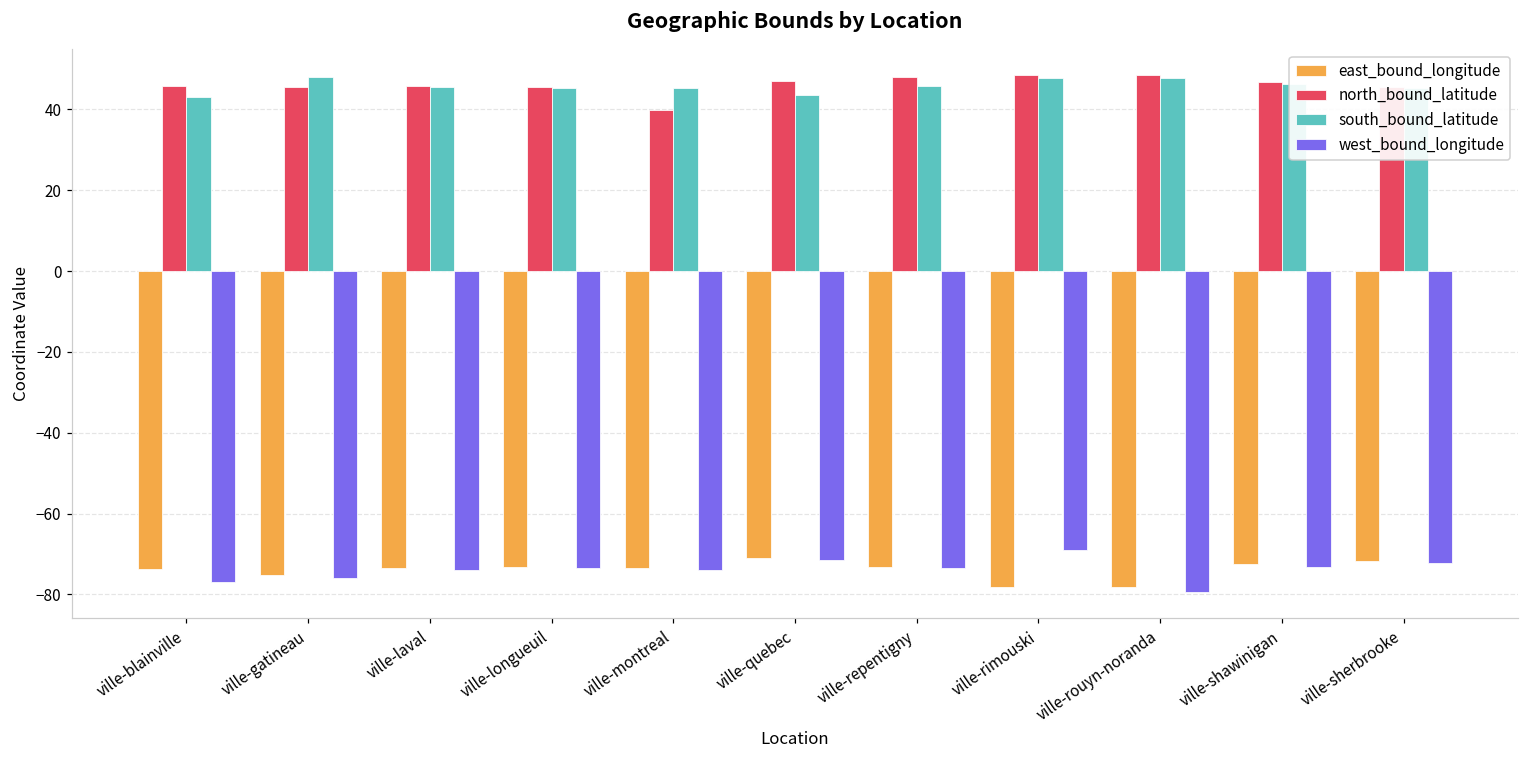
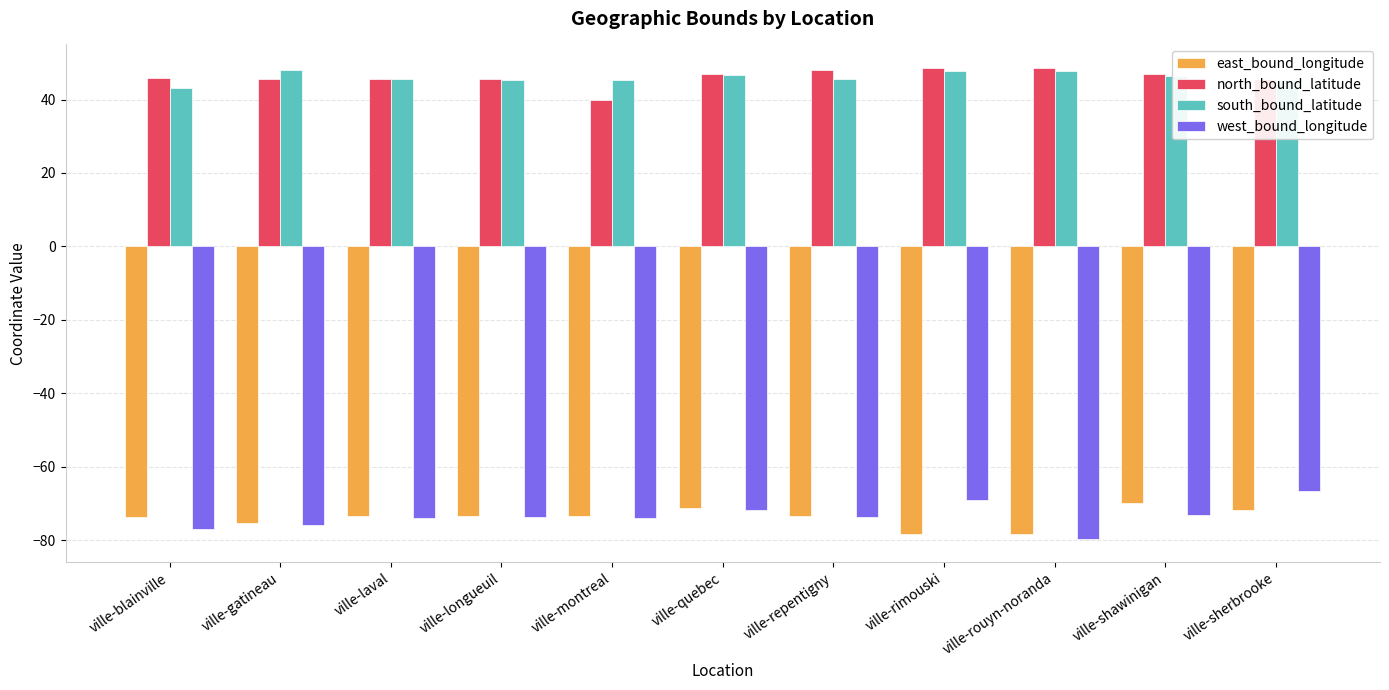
south_bound_latitude, ville-quebec: 44 -> 47
east_bound_longitude, ville-shawinigan: -73 -> -70
west_bound_longitude, ville-sherbrooke: -72 -> -66
